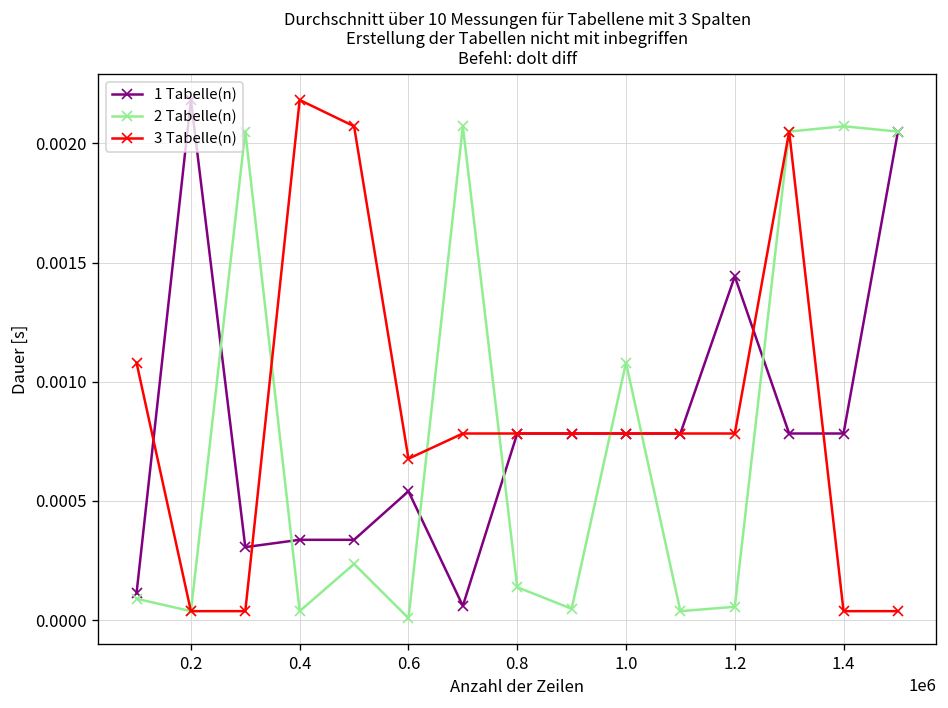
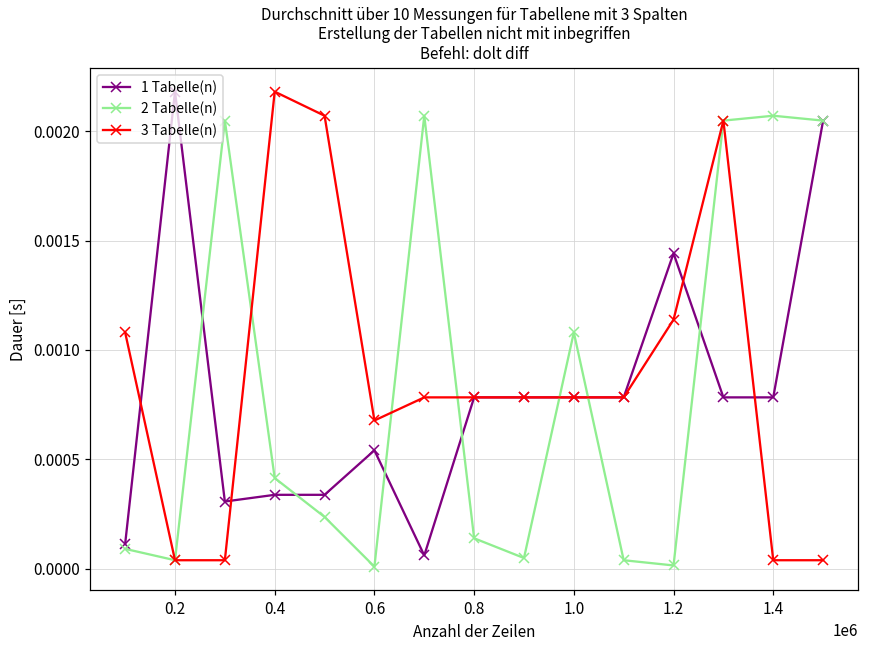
2 Tabelle(n), 0.4: 0.00004 -> 0.00041
2 Tabelle(n), 1.2: 0.00006 -> 0.00001
3 Tabelle(n), 1.2: 0.00078 -> 0.00114
